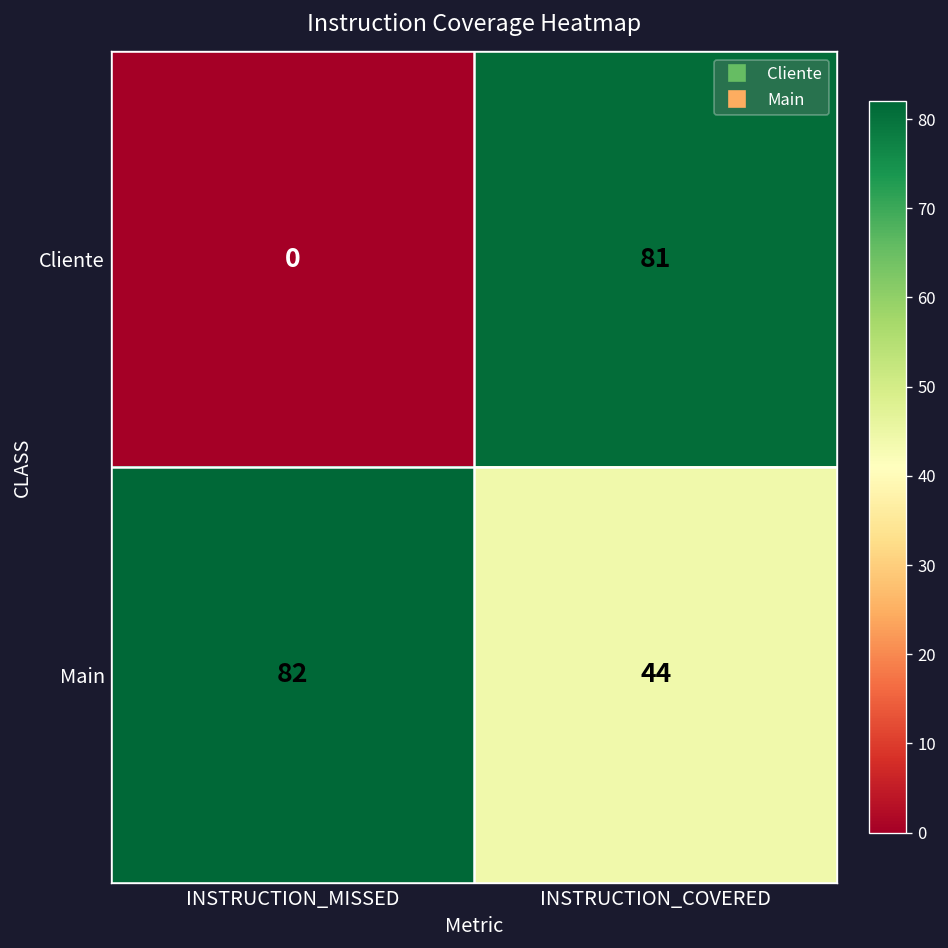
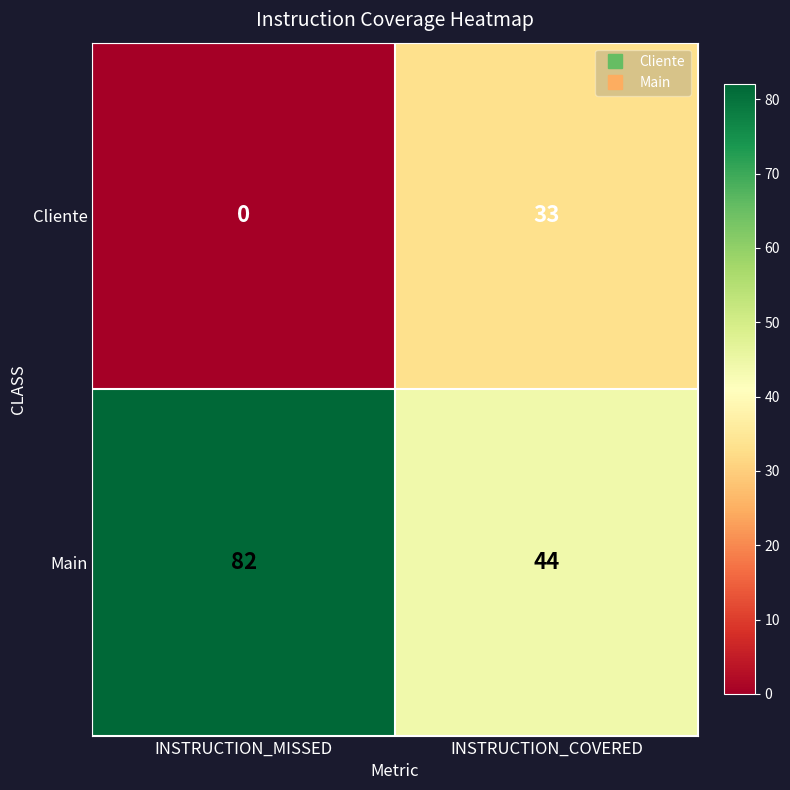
Cliente, INSTRUCTION_COVERED: 81 -> 33
